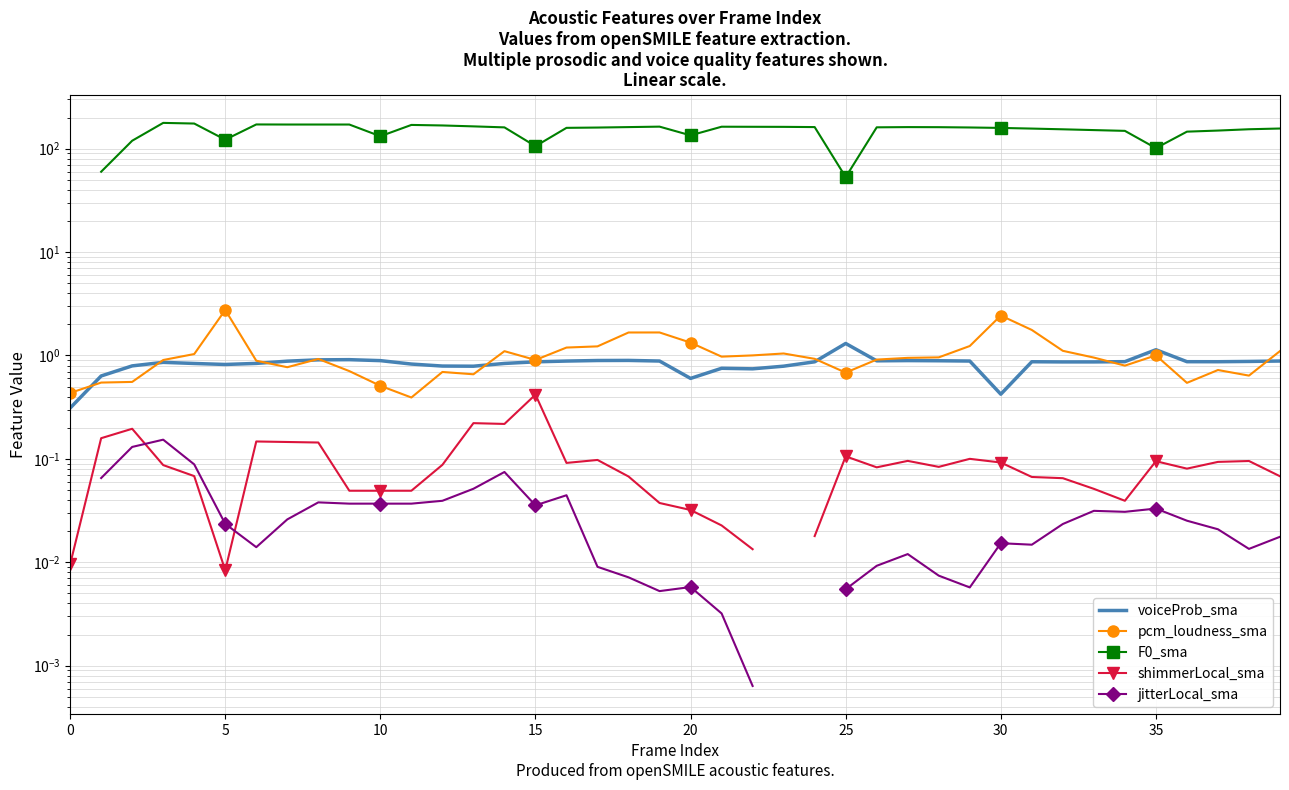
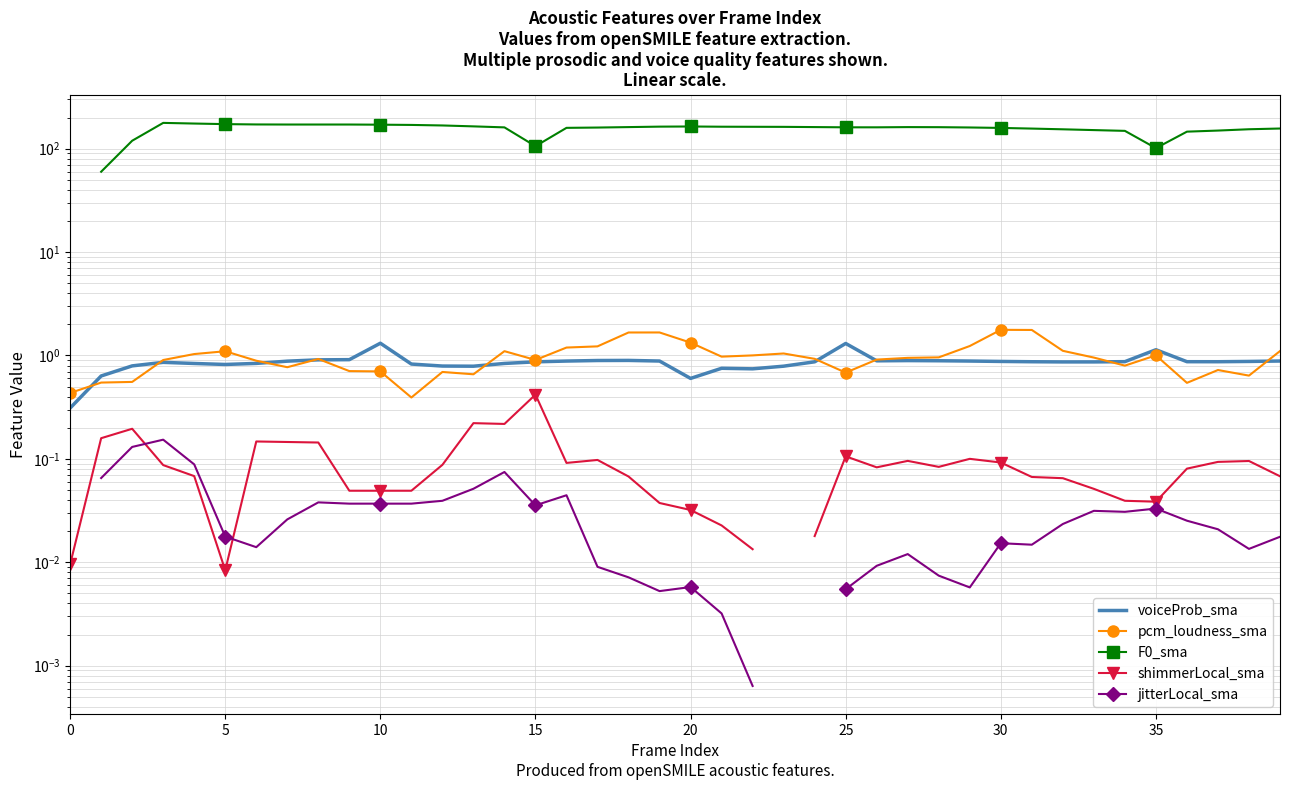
pcm_loudness_sma, 5: 2.8 -> 1.1
F0_sma, 5: 120 -> 170
jitterLocal_sma, 5: 0.024 -> 0.018
voiceProb_sma, 10: 0.9 -> 1.3
pcm_loudness_sma, 10: 0.5 -> 0.7
F0_sma, 10: 130 -> 170
F0_sma, 20: 130 -> 160
F0_sma, 25: 50 -> 160
voiceProb_sma, 30: 0.42 -> 0.9
pcm_loudness_sma, 30: 2.4 -> 1.8
shimmerLocal_sma, 35: 0.09 -> 0.039
